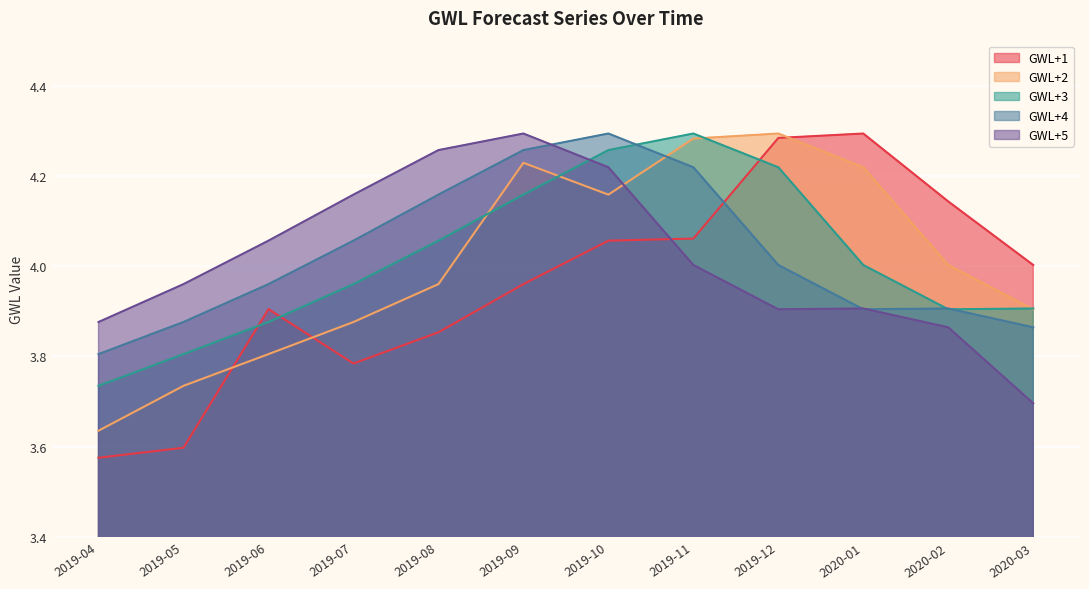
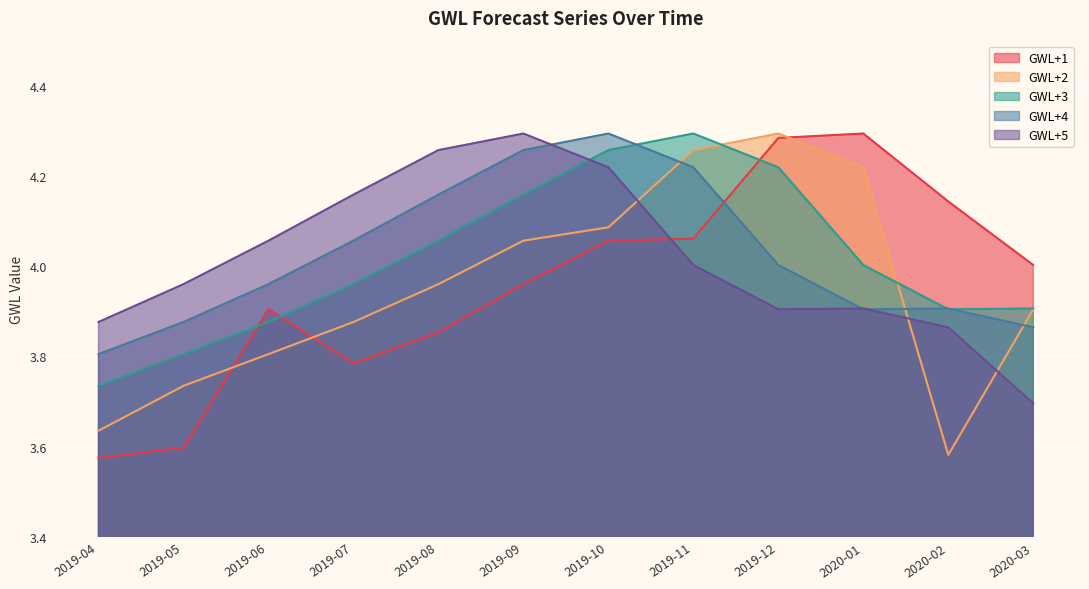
GWL+2, 2019-09: 4.23 -> 4.06
GWL+2, 2019-10: 4.16 -> 4.09
GWL+2, 2019-11: 4.28 -> 4.26
GWL+2, 2020-02: 4.00 -> 3.58
